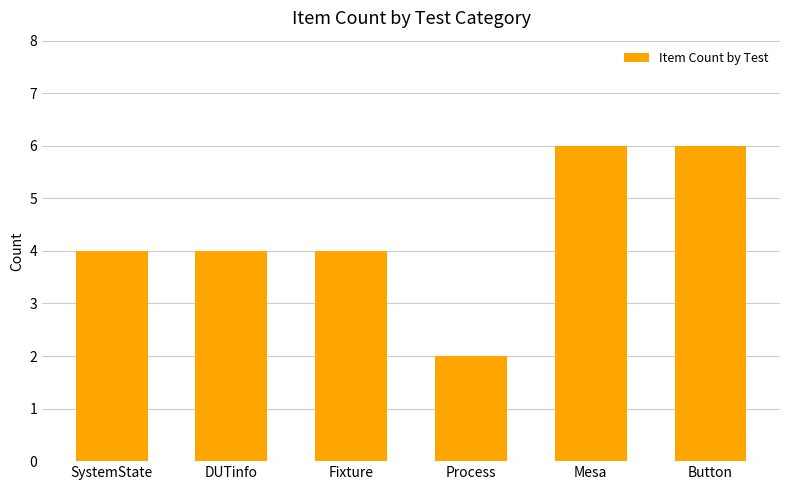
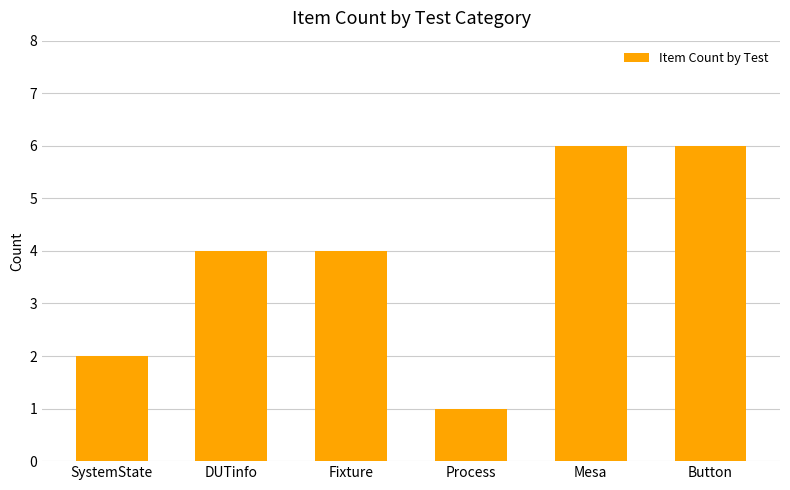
SystemState: 4 -> 2
Process: 2 -> 1
